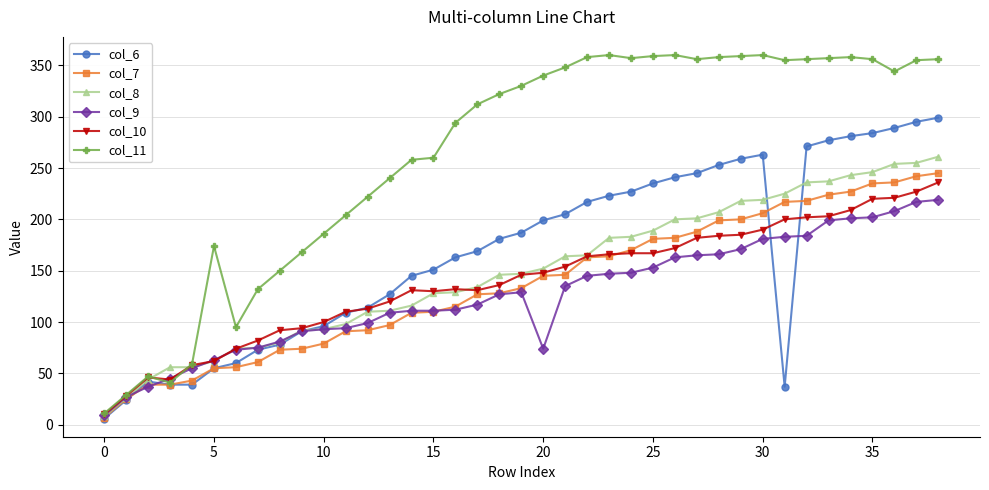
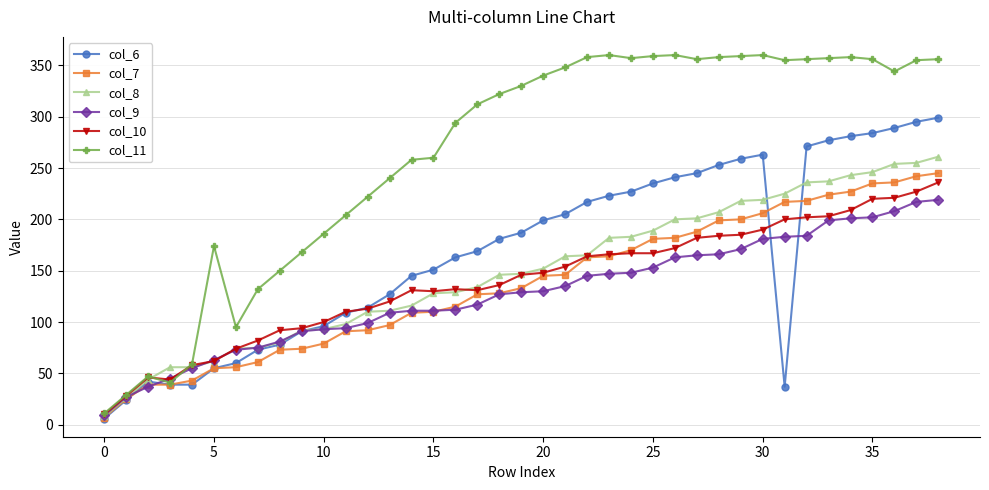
col_9, 20: 74 -> 130
